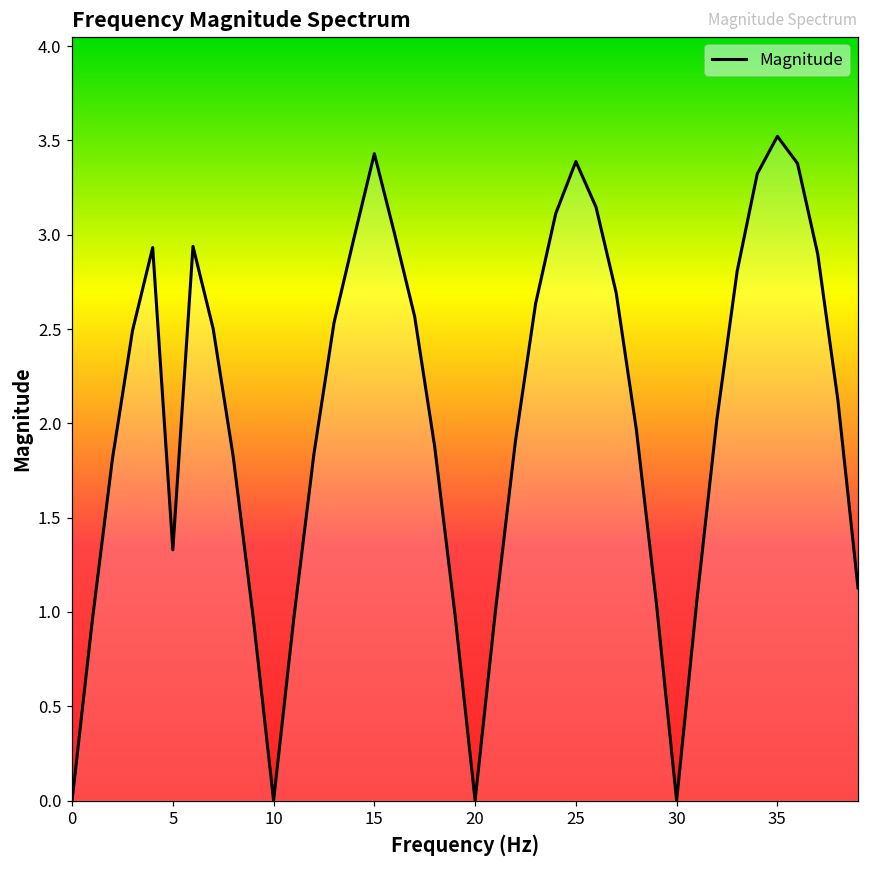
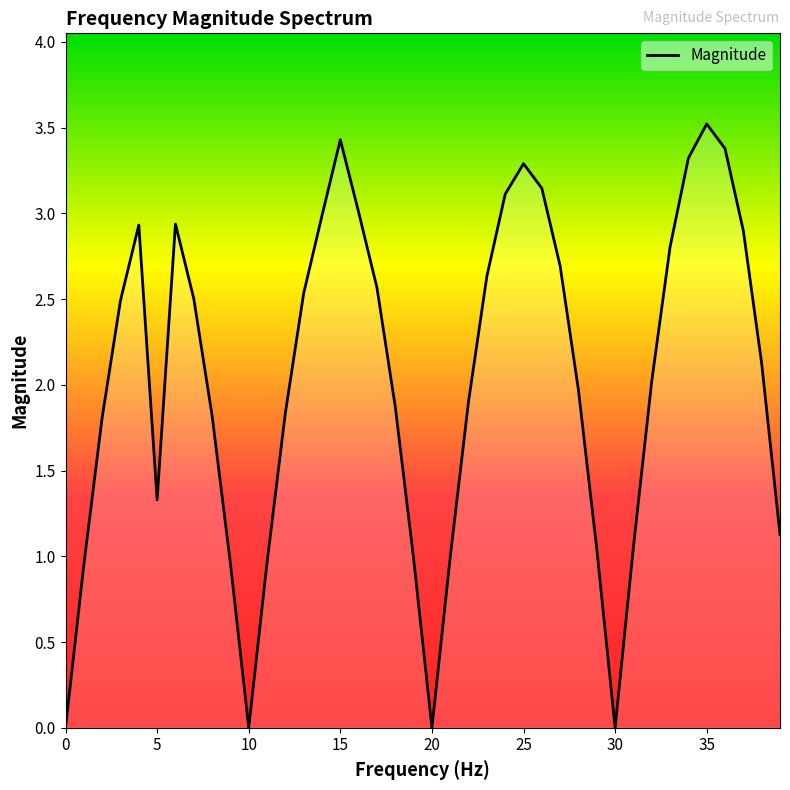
25: 3.39 -> 3.29
